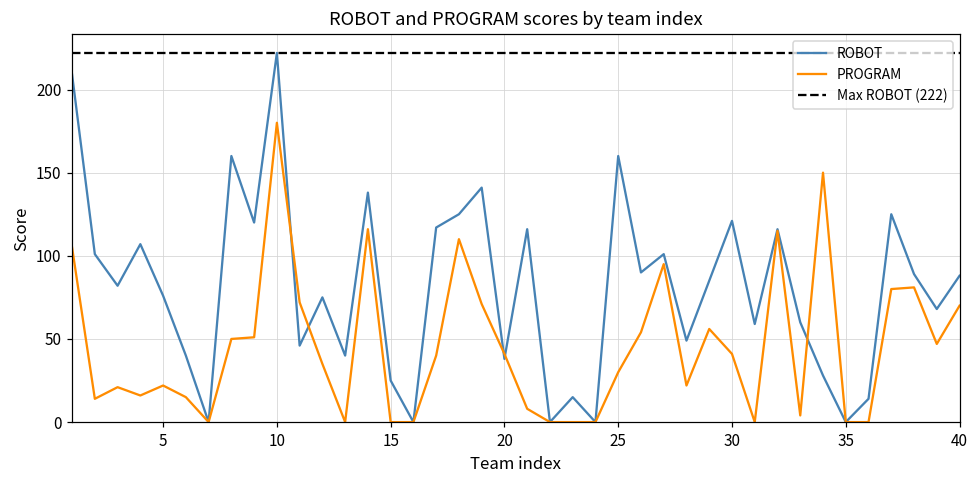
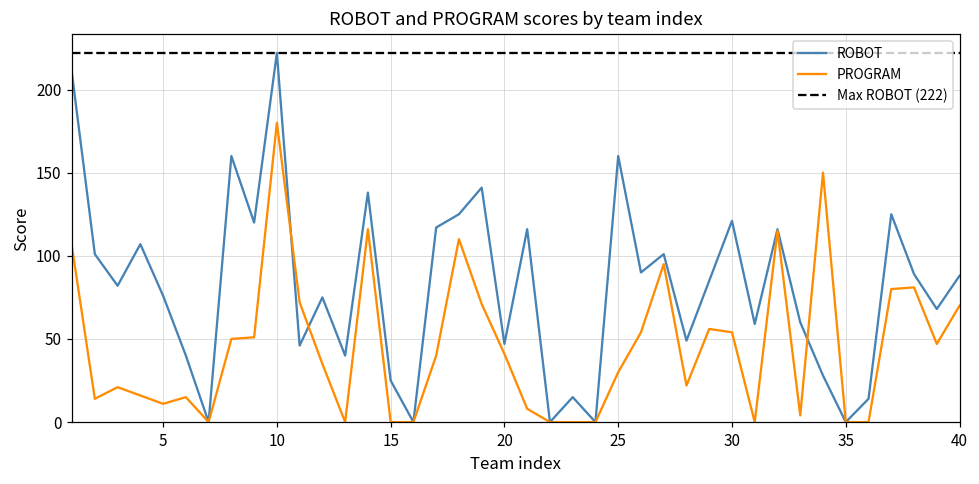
PROGRAM, 5: 22 -> 11
ROBOT, 20: 38 -> 47
PROGRAM, 30: 41 -> 54
